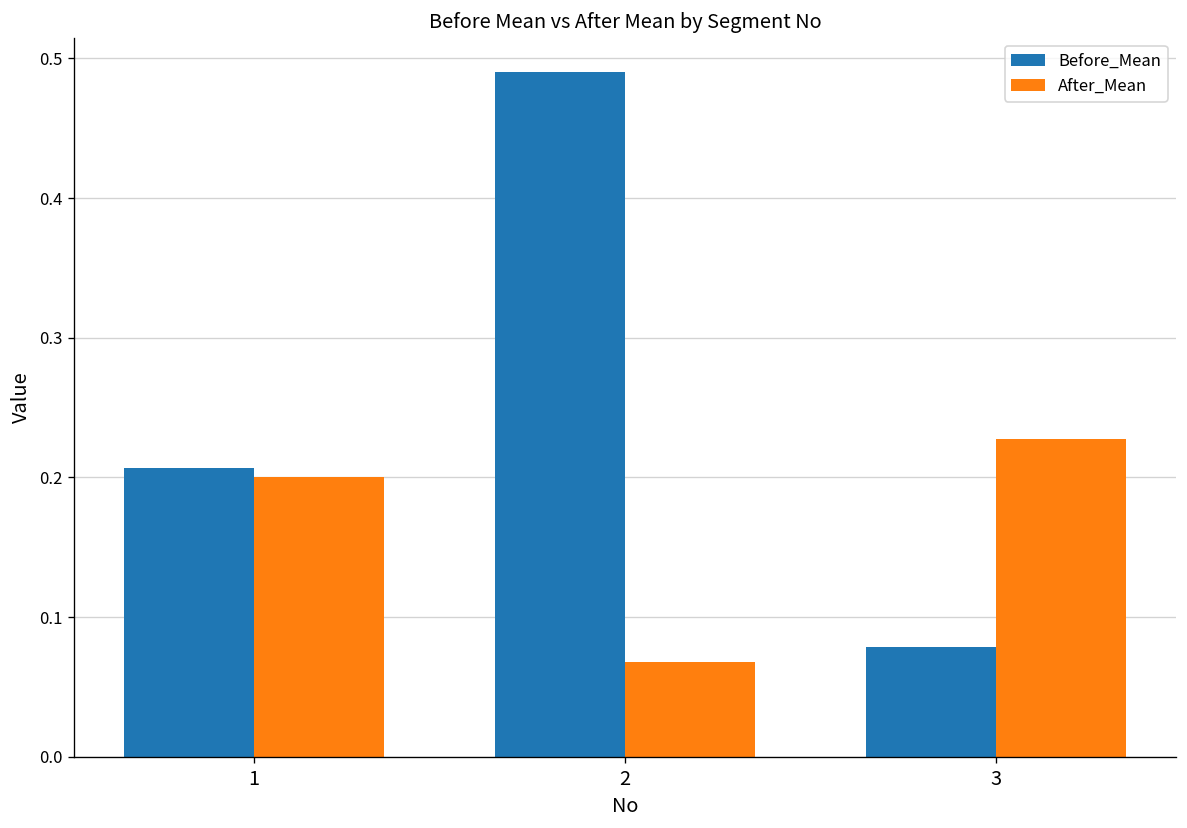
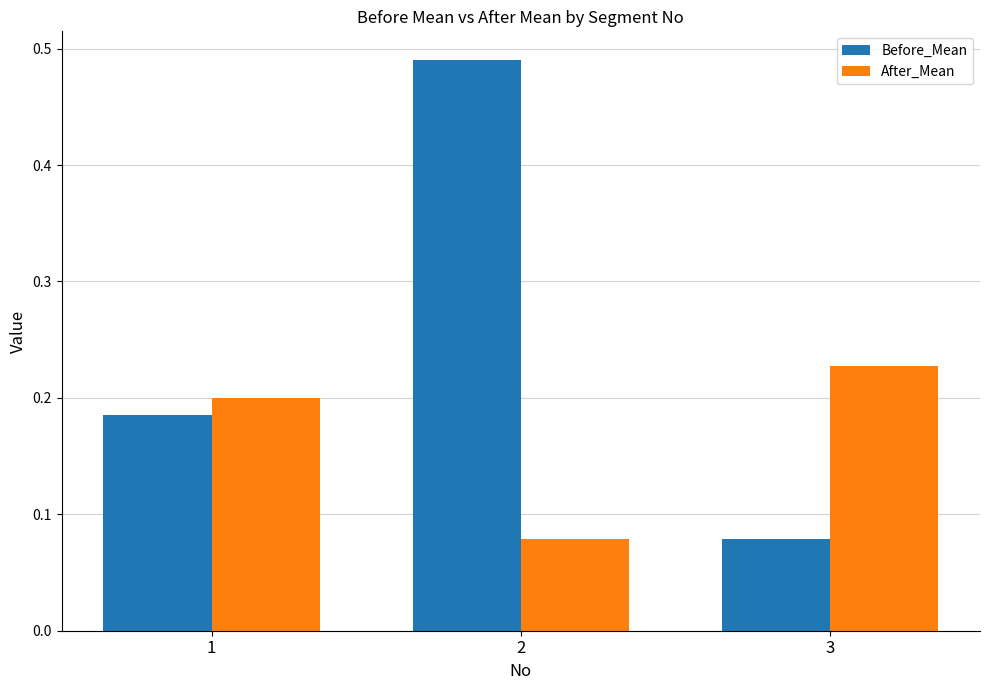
Before_Mean, 1: 0.207 -> 0.185
After_Mean, 2: 0.068 -> 0.078
